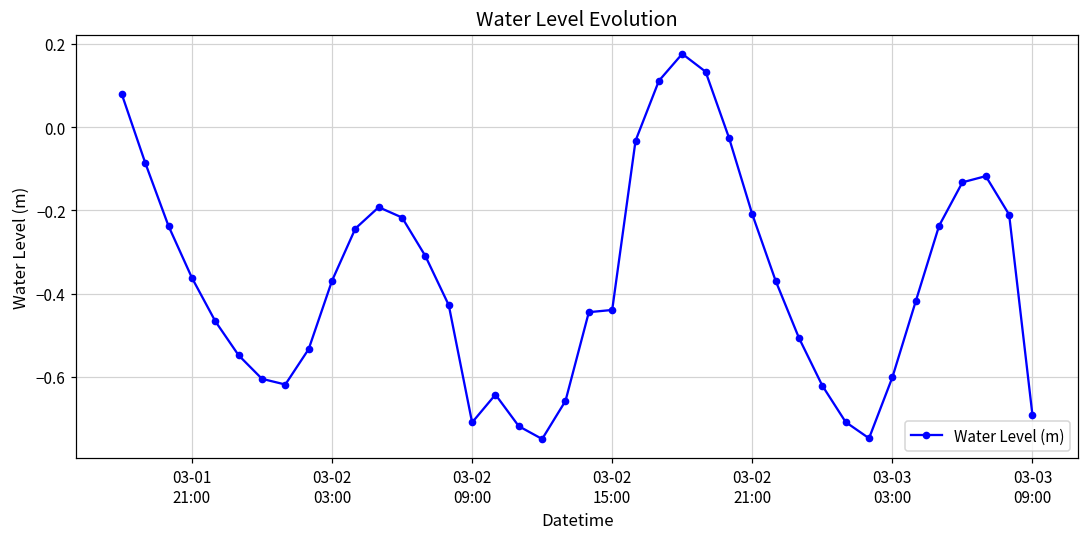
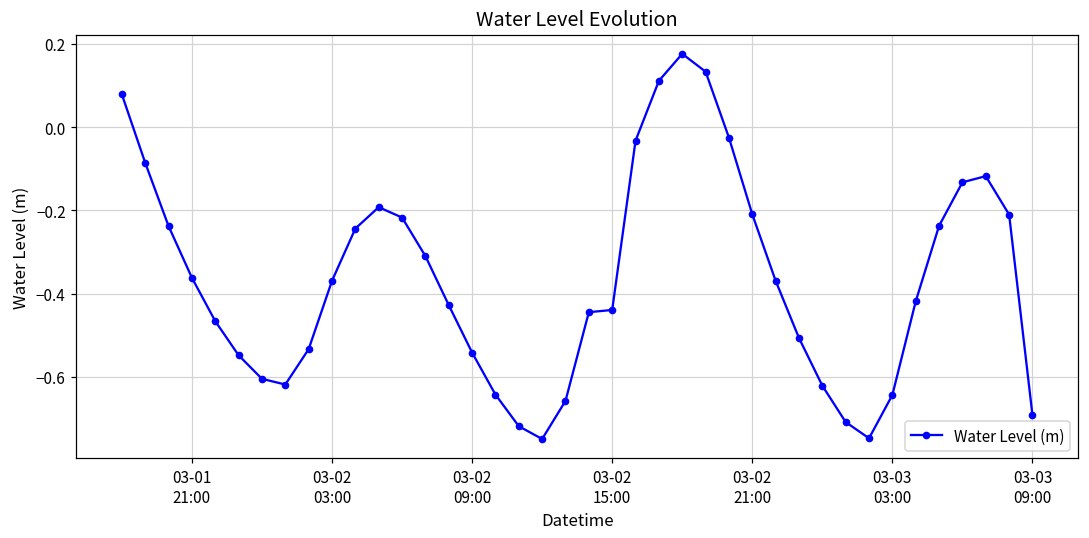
03-02 09:00: -0.71 -> -0.54
03-03 03:00: -0.60 -> -0.64
